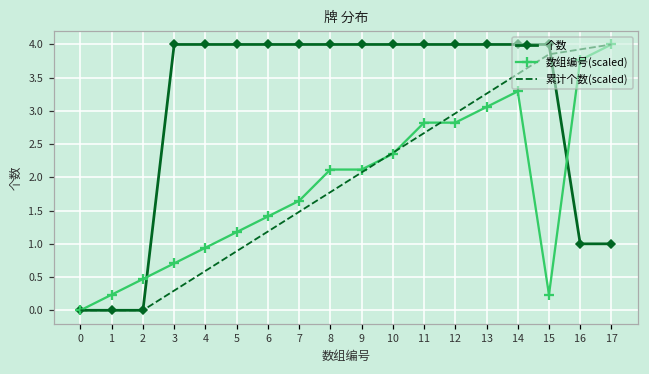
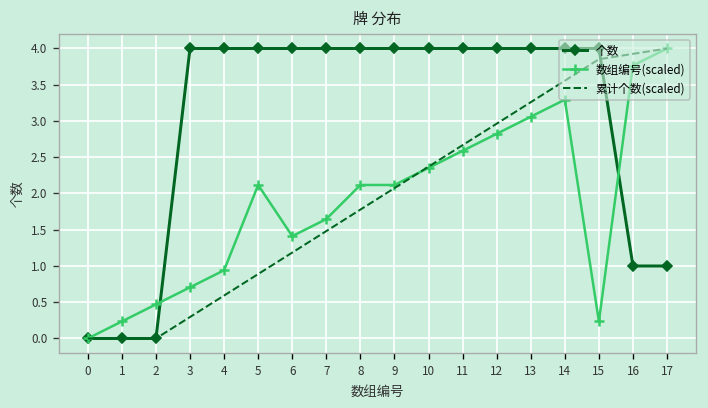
数组编号(scaled), 5: 1.2 -> 2.1
数组编号(scaled), 11: 2.8 -> 2.6
